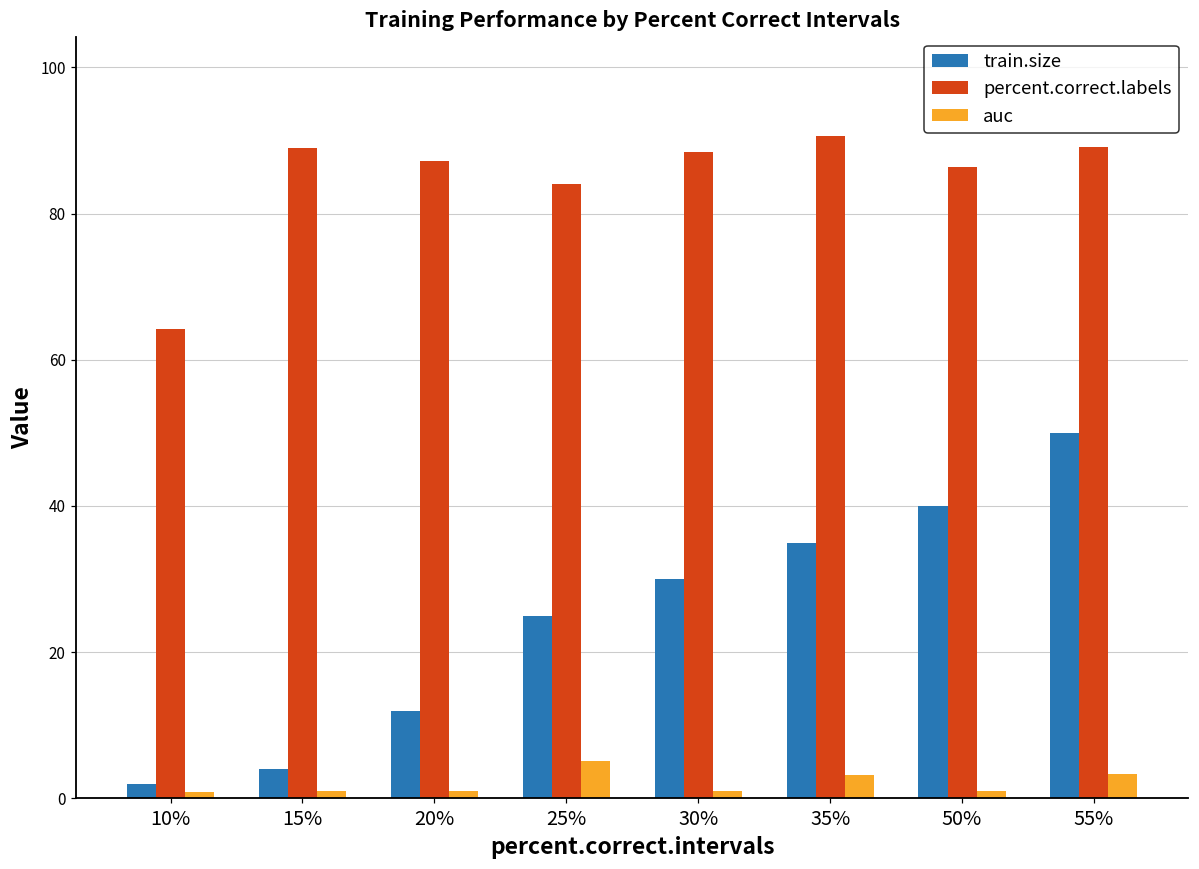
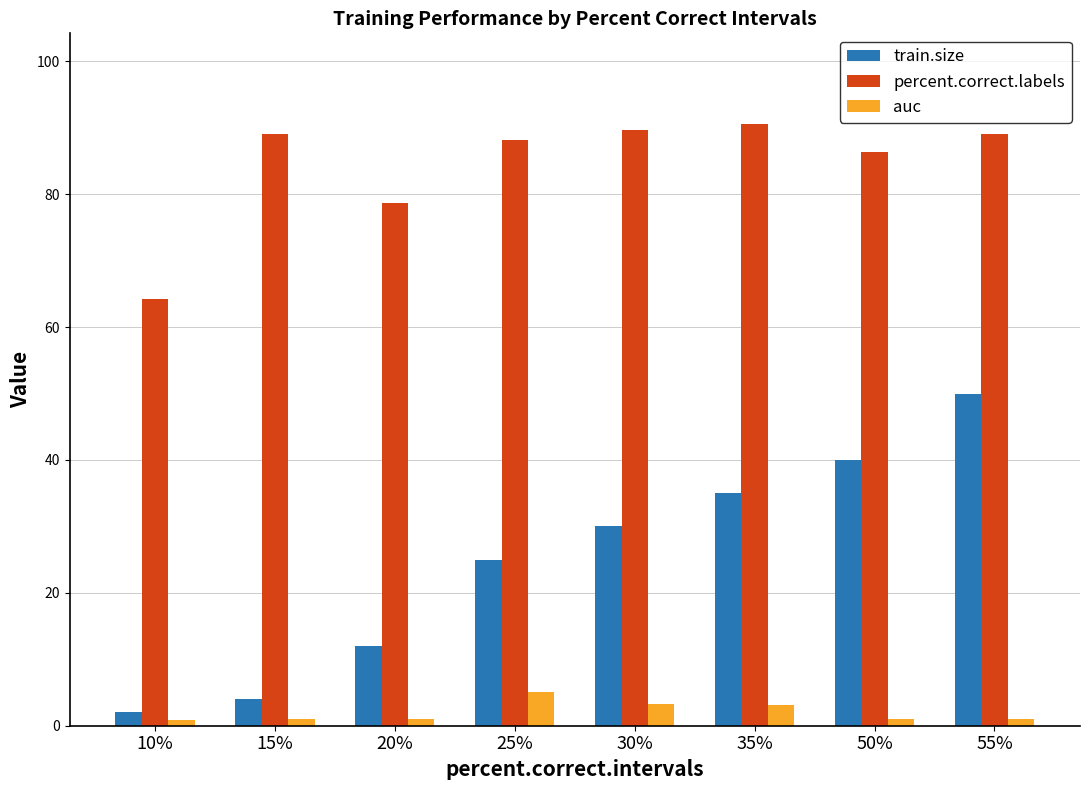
percent.correct.labels, 20%: 87 -> 79
percent.correct.labels, 25%: 84 -> 88
percent.correct.labels, 30%: 88 -> 90
auc, 30%: 1 -> 3
auc, 55%: 3 -> 1
